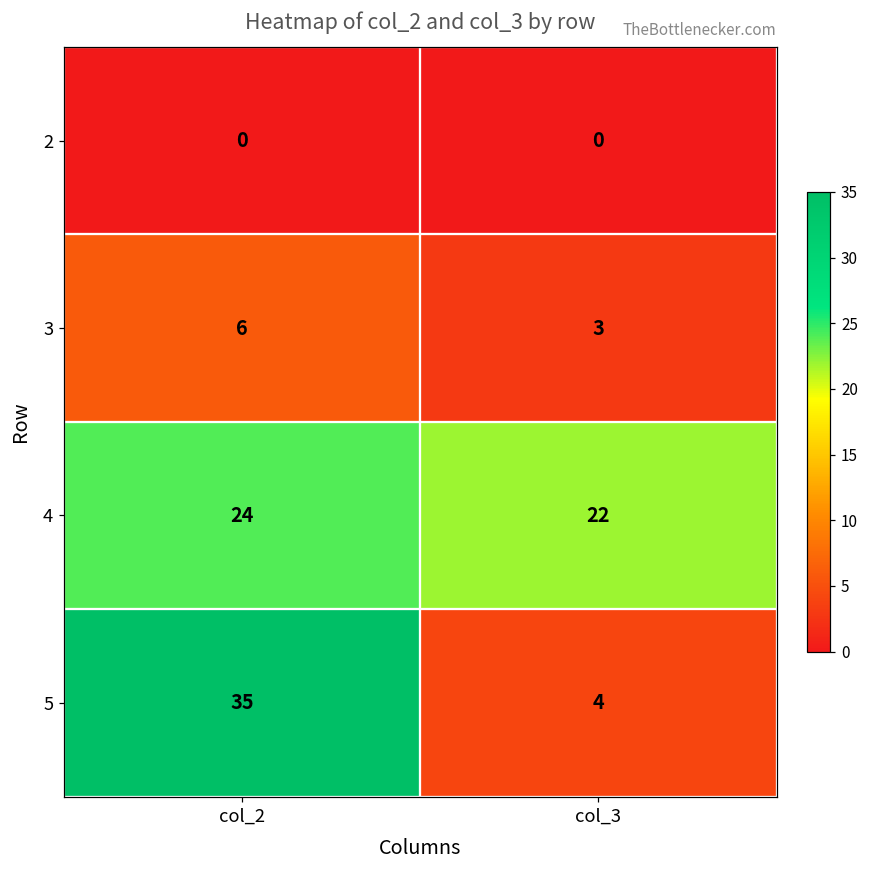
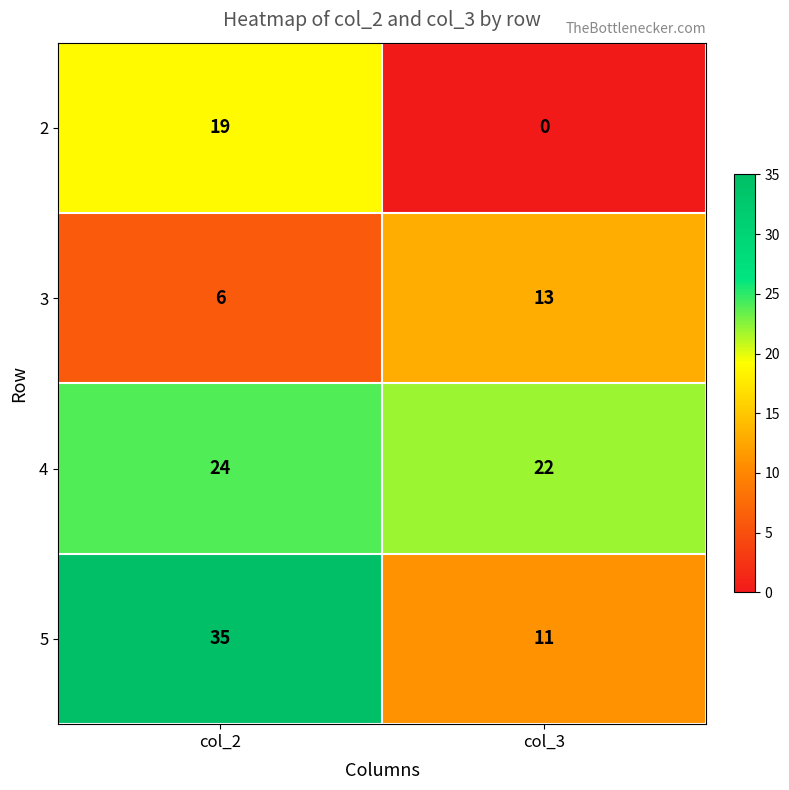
2, col_2: 0 -> 19
3, col_3: 3 -> 13
5, col_3: 4 -> 11
